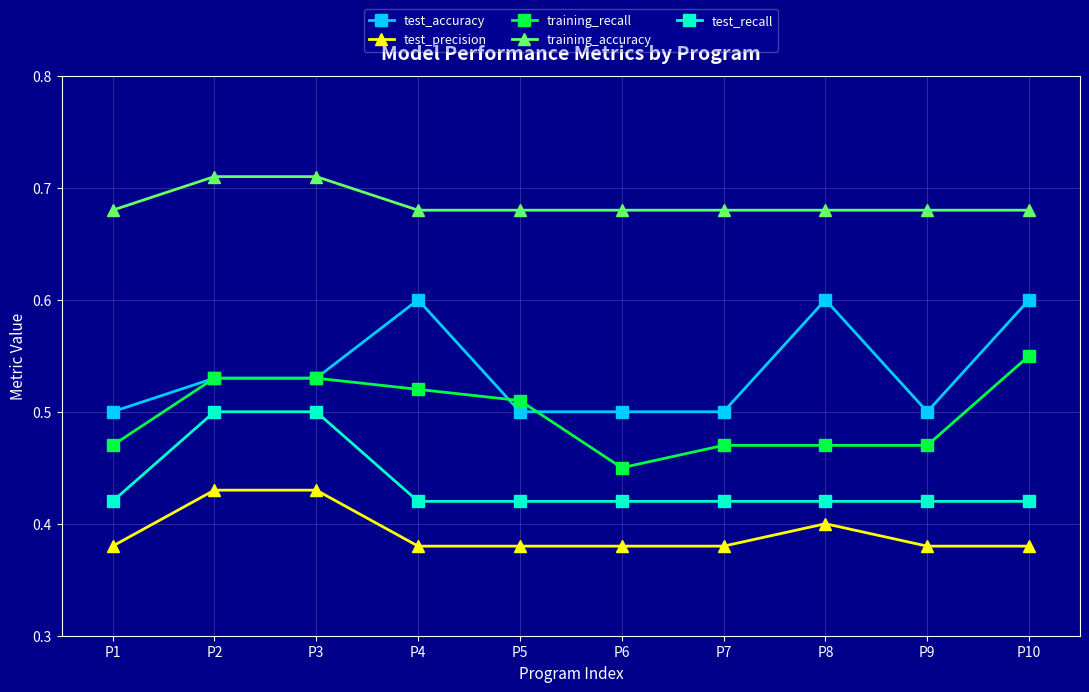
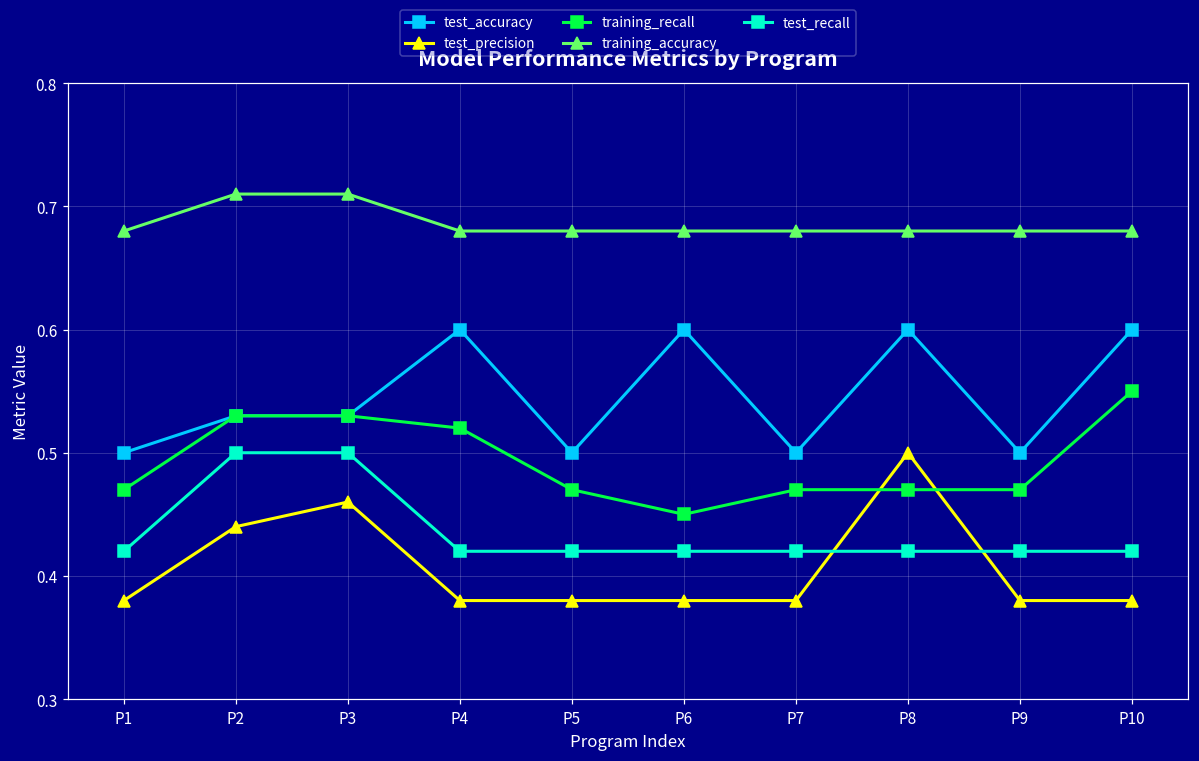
test_precision, P2: 0.43 -> 0.44
test_precision, P3: 0.43 -> 0.46
training_recall, P5: 0.51 -> 0.47
test_accuracy, P6: 0.5 -> 0.6
test_precision, P8: 0.4 -> 0.5
